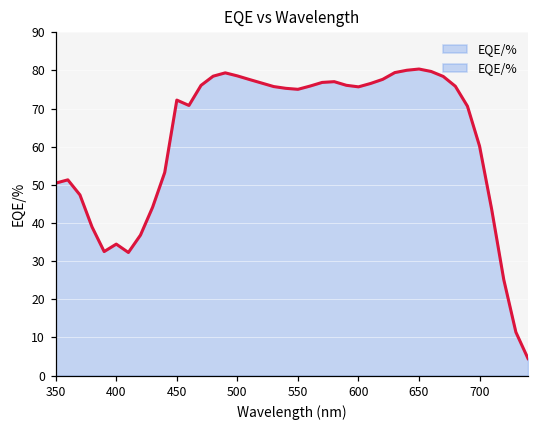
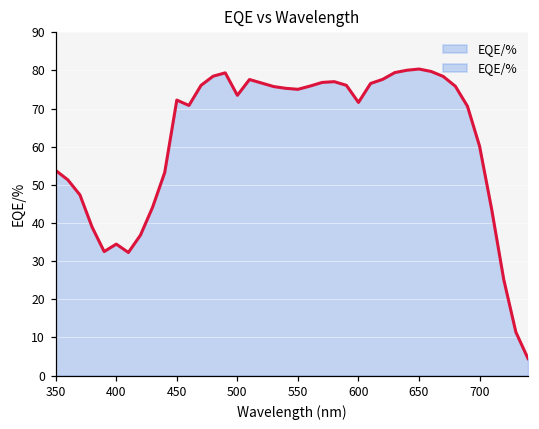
350: 50 -> 54
500: 79 -> 73
600: 76 -> 72
